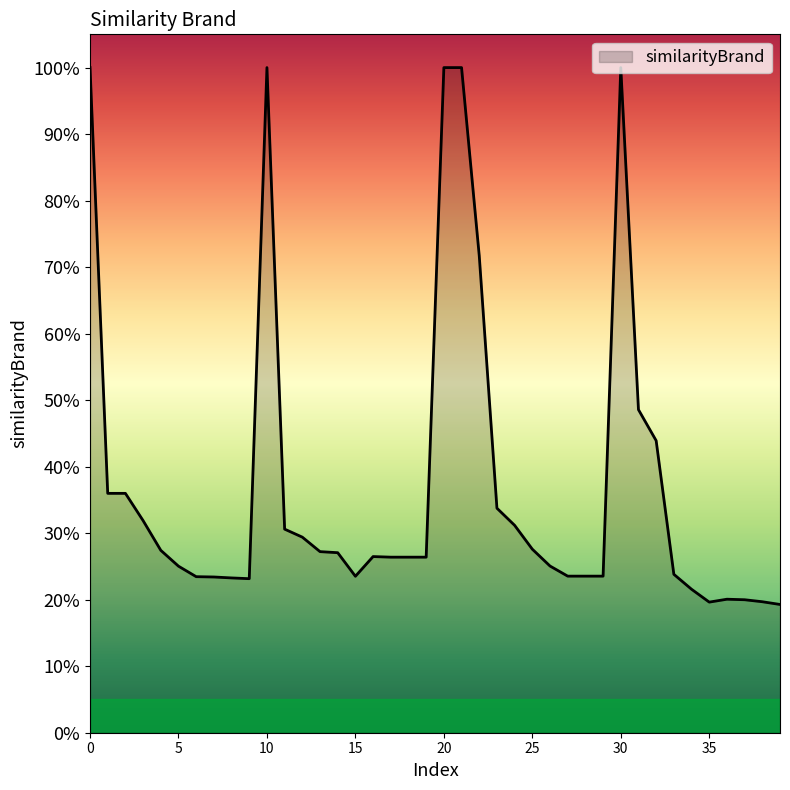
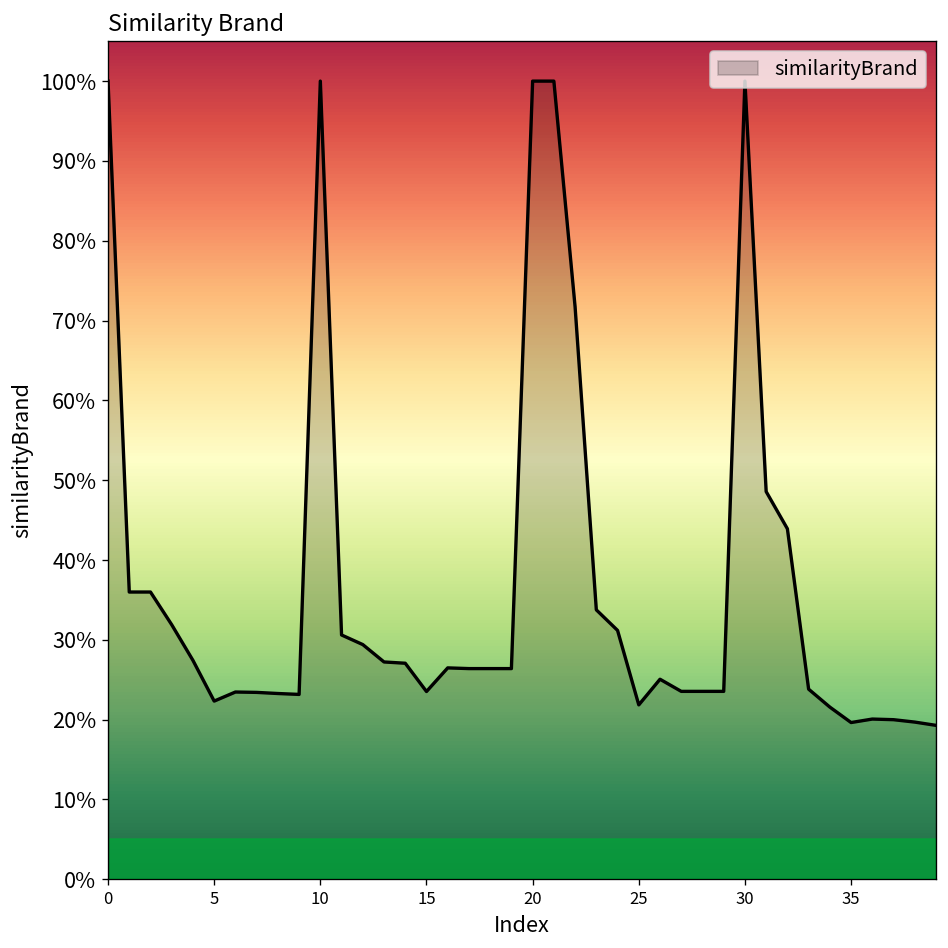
5: 25% -> 22%
25: 28% -> 22%
